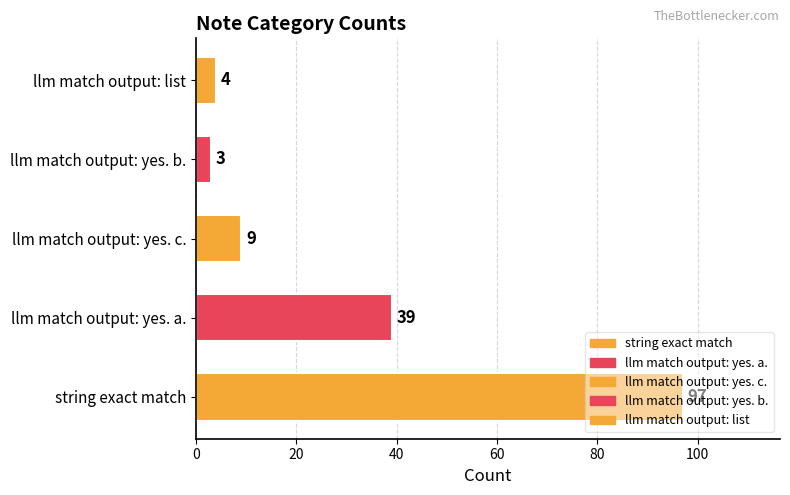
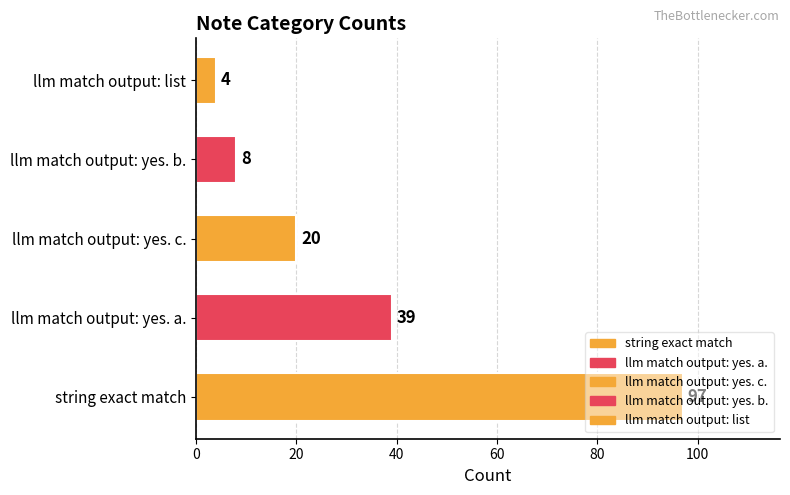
llm match output: yes. b.: 3 -> 8
llm match output: yes. c.: 9 -> 20
